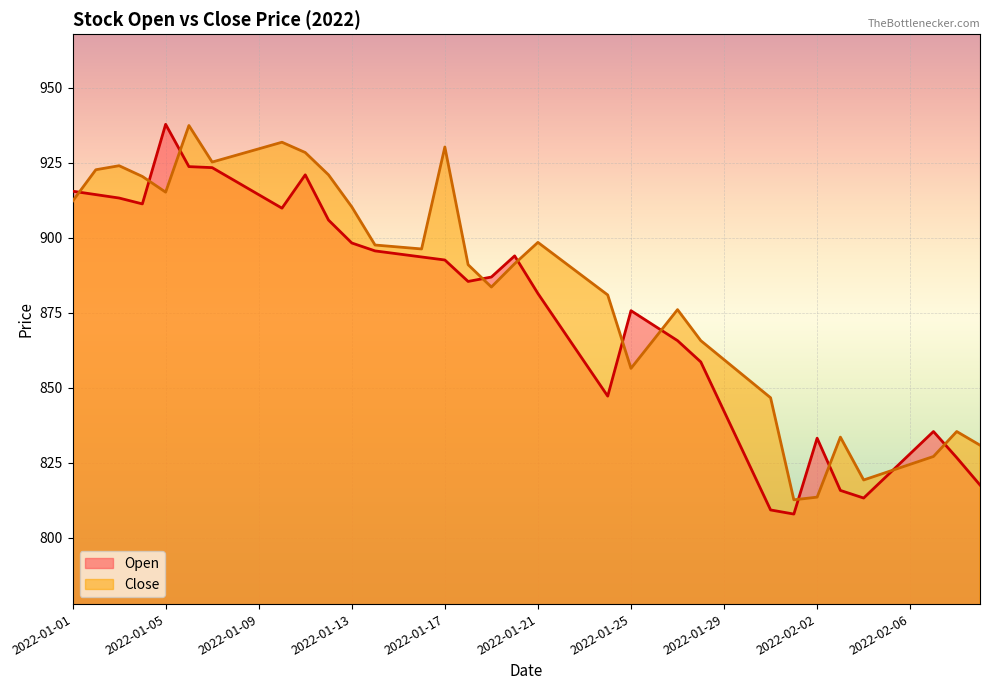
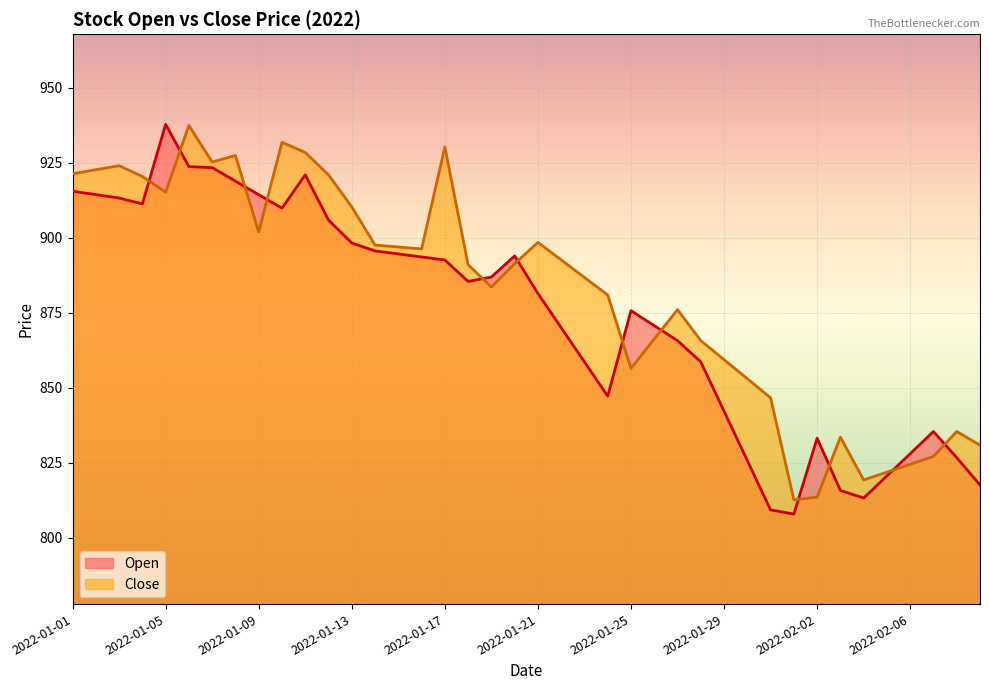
Close, 2022-01-01: 912 -> 921
Close, 2022-01-09: 930 -> 902
